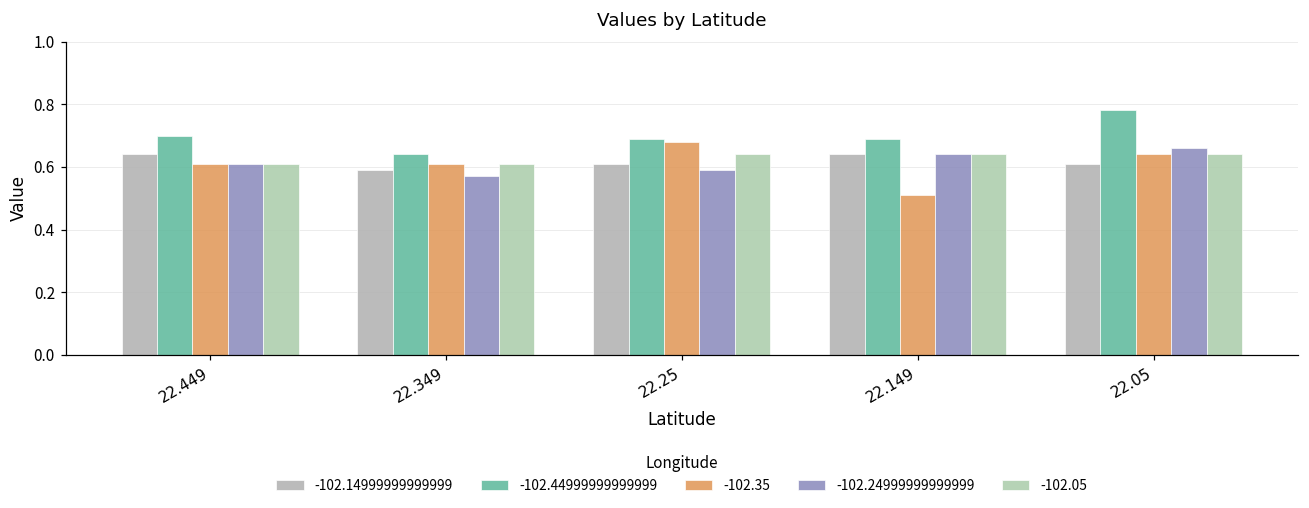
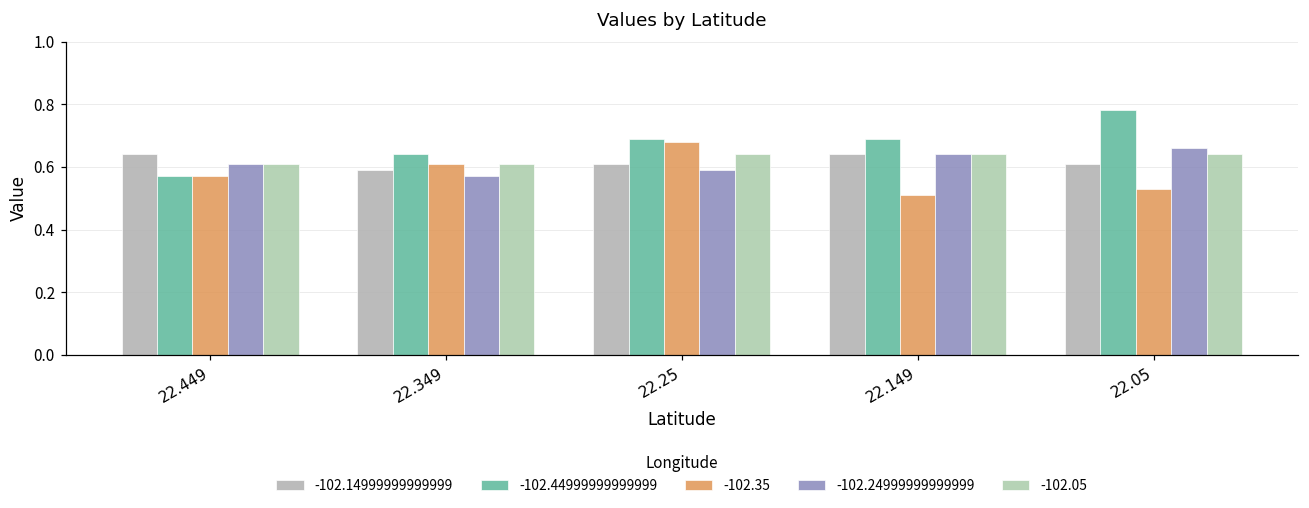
-102.44999999999999, 22.449: 0.70 -> 0.57
-102.35, 22.449: 0.61 -> 0.57
-102.35, 22.05: 0.64 -> 0.53
